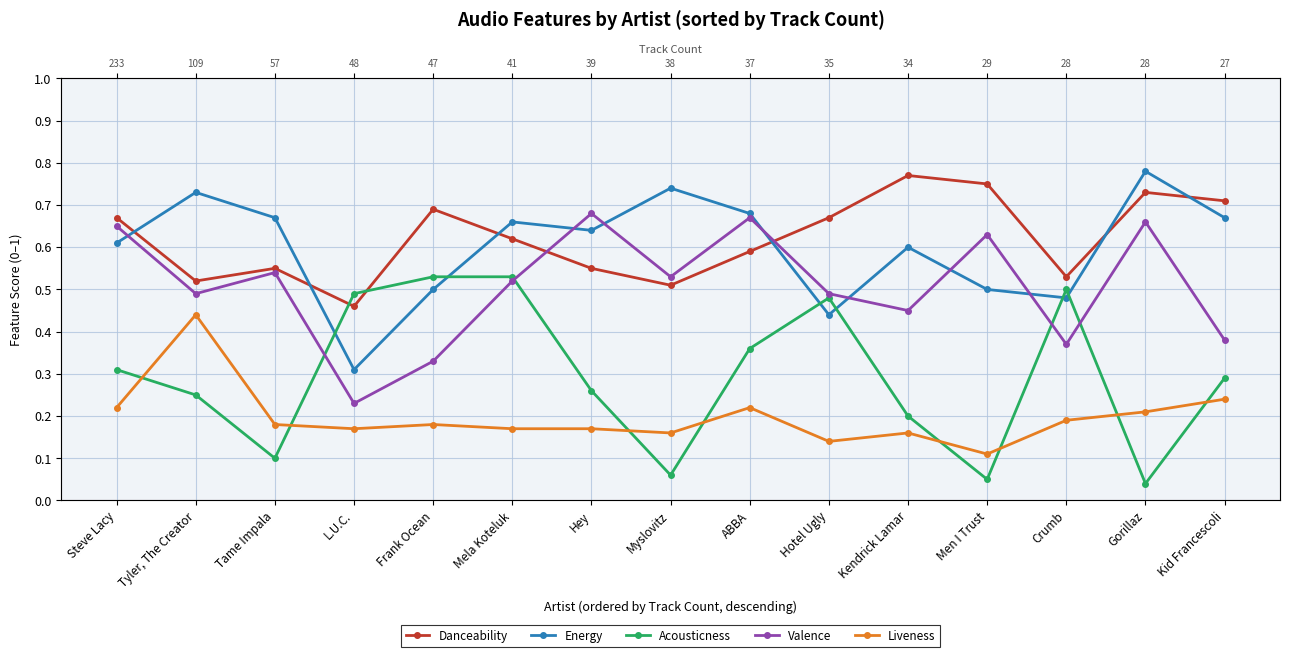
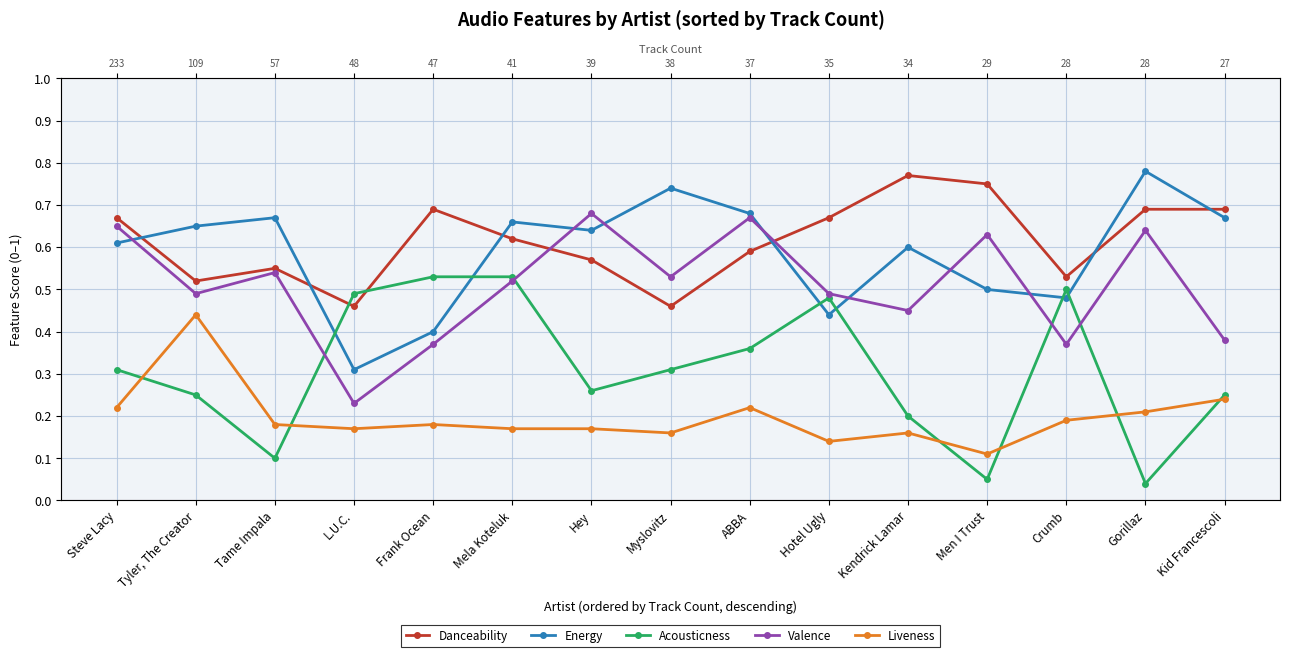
Energy, Tyler, The Creator: 0.73 -> 0.65
Energy, Frank Ocean: 0.5 -> 0.4
Valence, Frank Ocean: 0.33 -> 0.37
Danceability, Hey: 0.55 -> 0.57
Danceability, Myslovitz: 0.51 -> 0.46
Acousticness, Myslovitz: 0.06 -> 0.31
Danceability, Gorillaz: 0.73 -> 0.69
Valence, Gorillaz: 0.66 -> 0.64
Danceability, Kid Francescoli: 0.71 -> 0.69
Acousticness, Kid Francescoli: 0.29 -> 0.25
